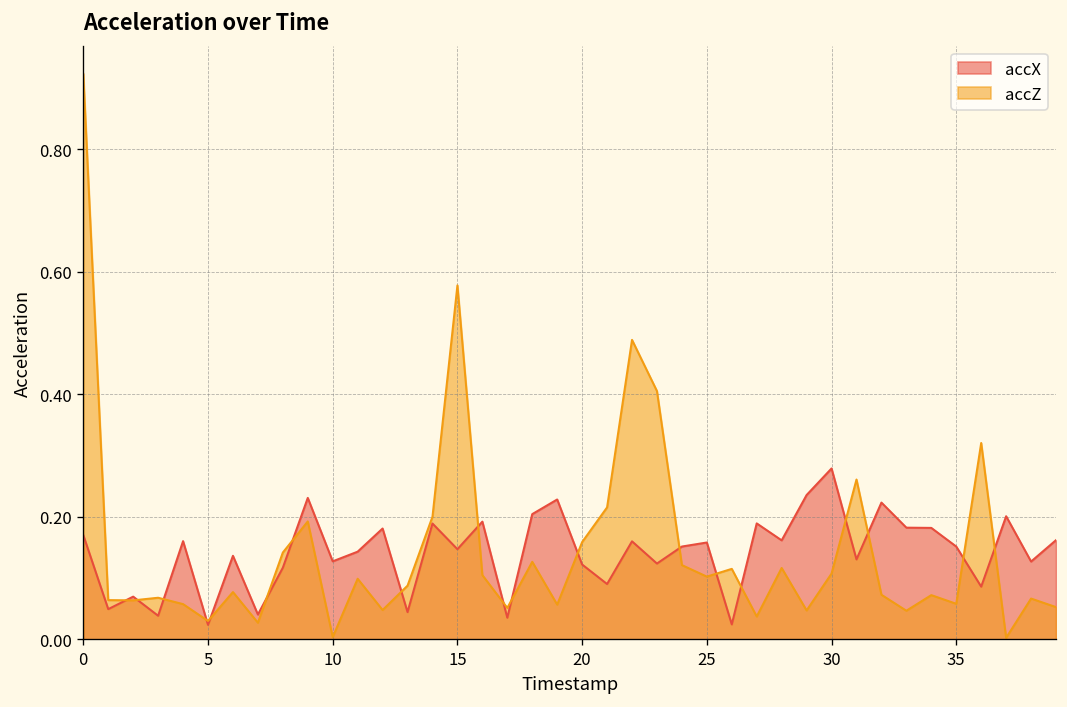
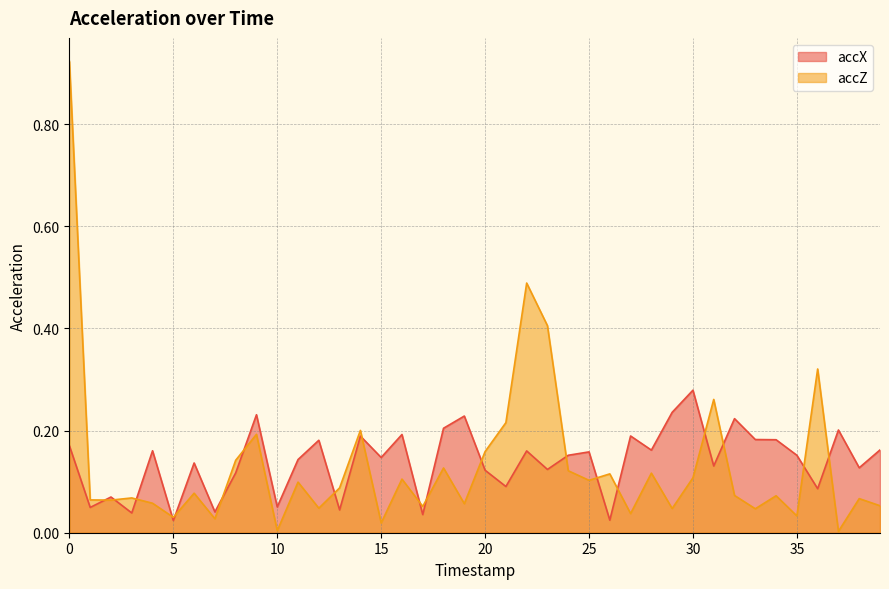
accX, 10: 0.13 -> 0.05
accZ, 15: 0.58 -> 0.02
accZ, 35: 0.06 -> 0.03
